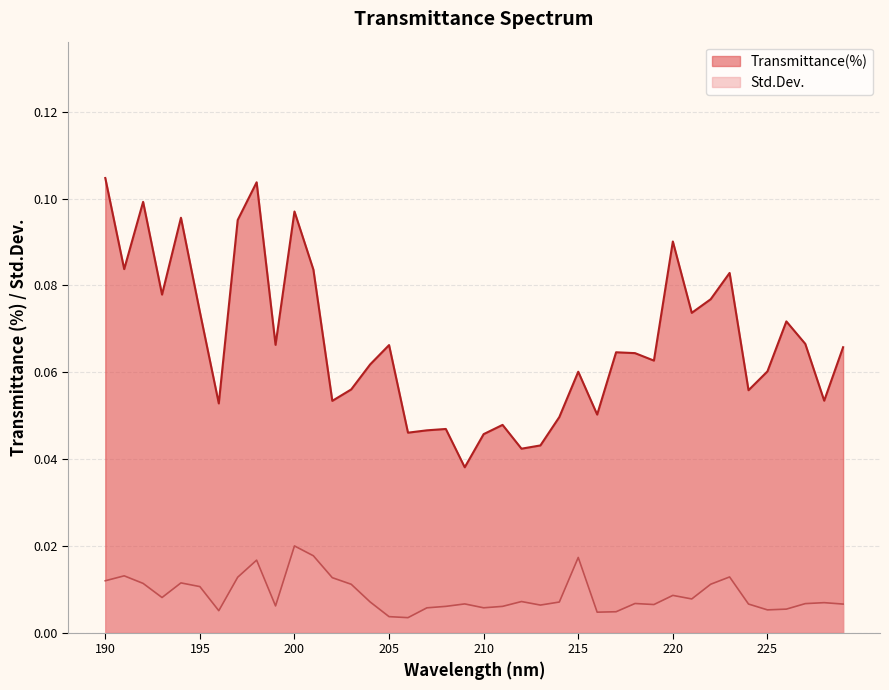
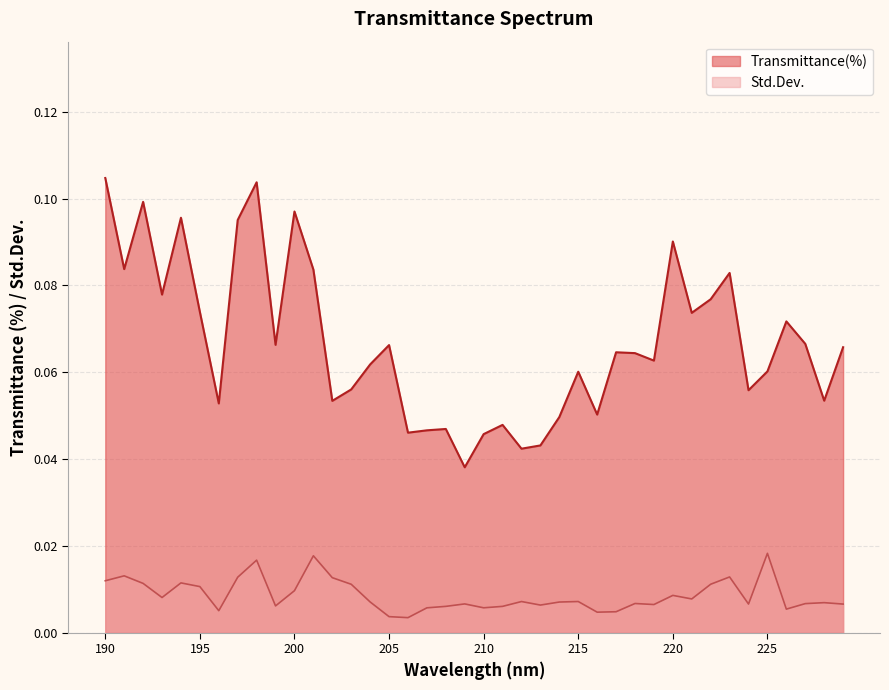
Std.Dev., 200: 0.020 -> 0.010
Std.Dev., 215: 0.017 -> 0.007
Std.Dev., 225: 0.005 -> 0.018
